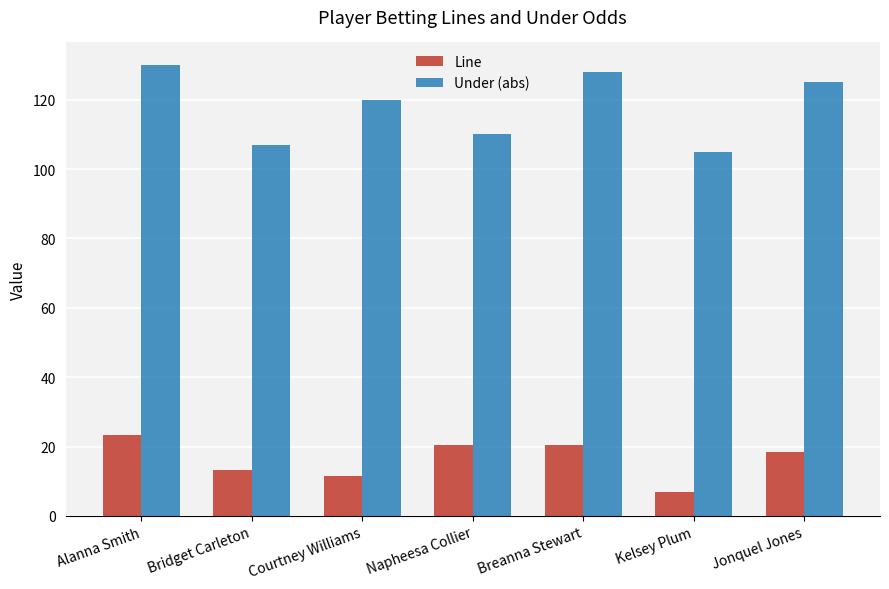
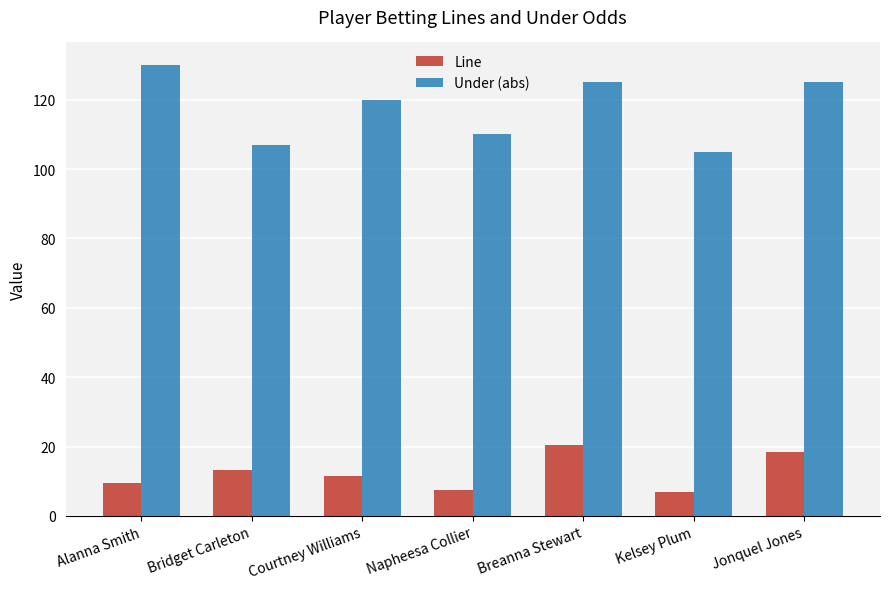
Line, Alanna Smith: 23 -> 10
Line, Napheesa Collier: 21 -> 8
Under (abs), Breanna Stewart: 128 -> 125
